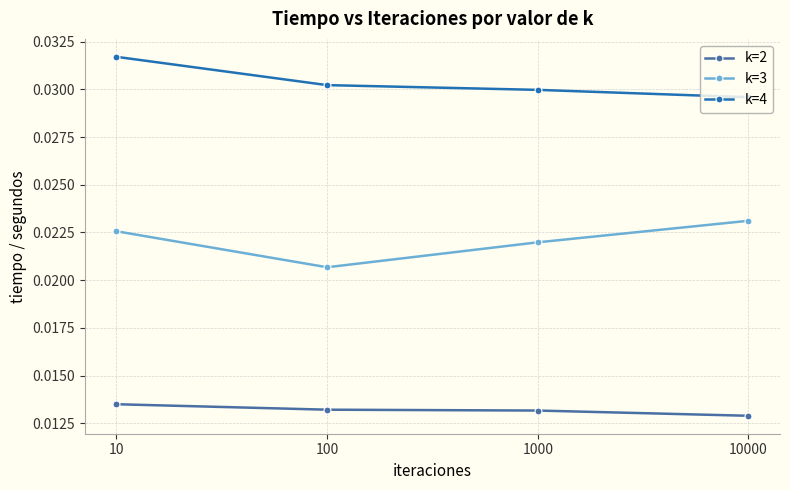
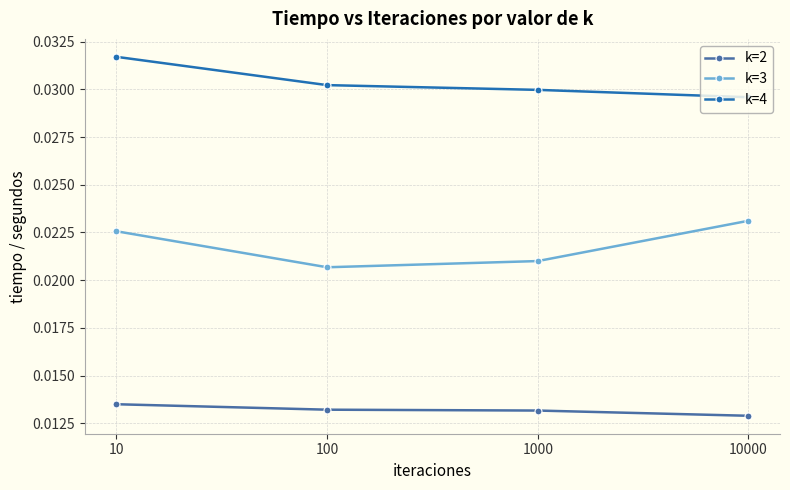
k=3, 1000: 0.0220 -> 0.0210
